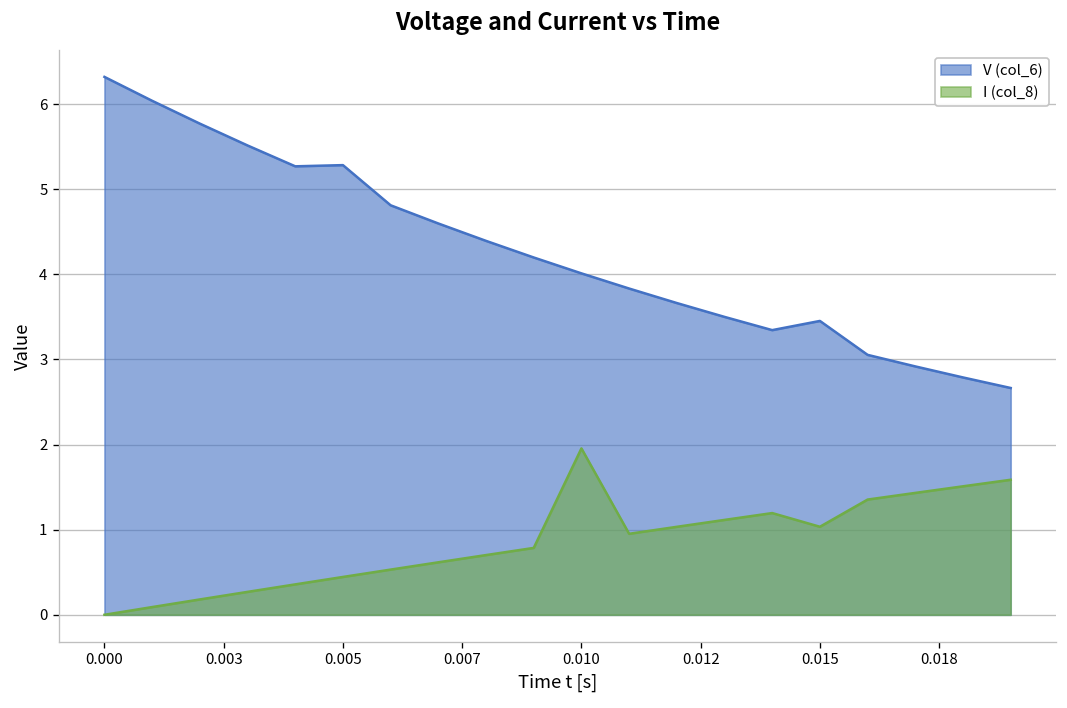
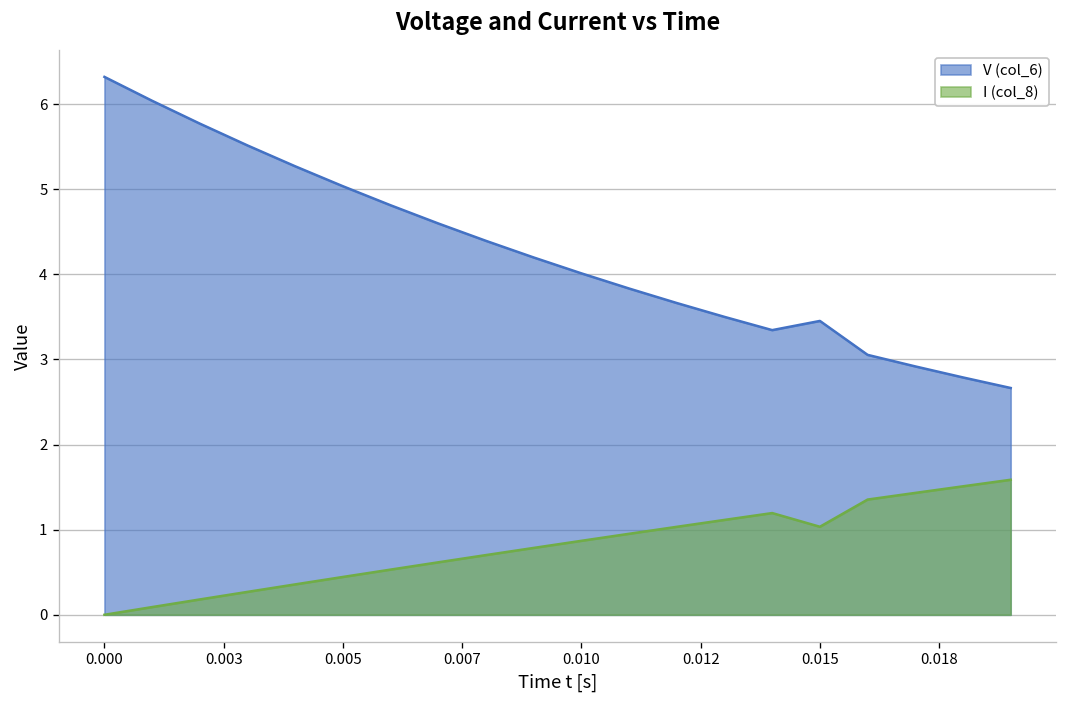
V (col_6), 0.005: 5.3 -> 5.0
I (col_8), 0.010: 2.0 -> 0.9
